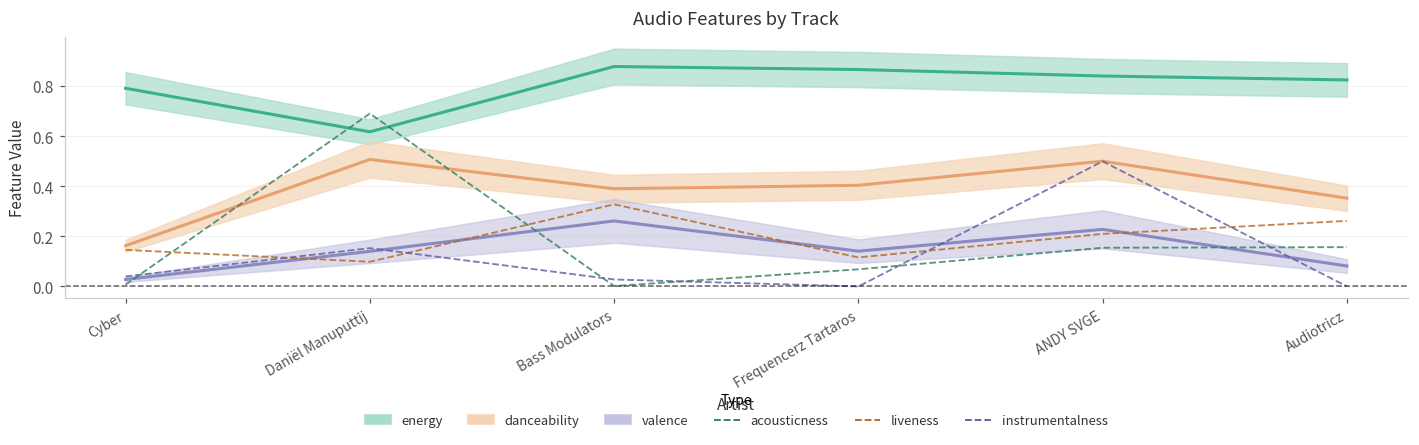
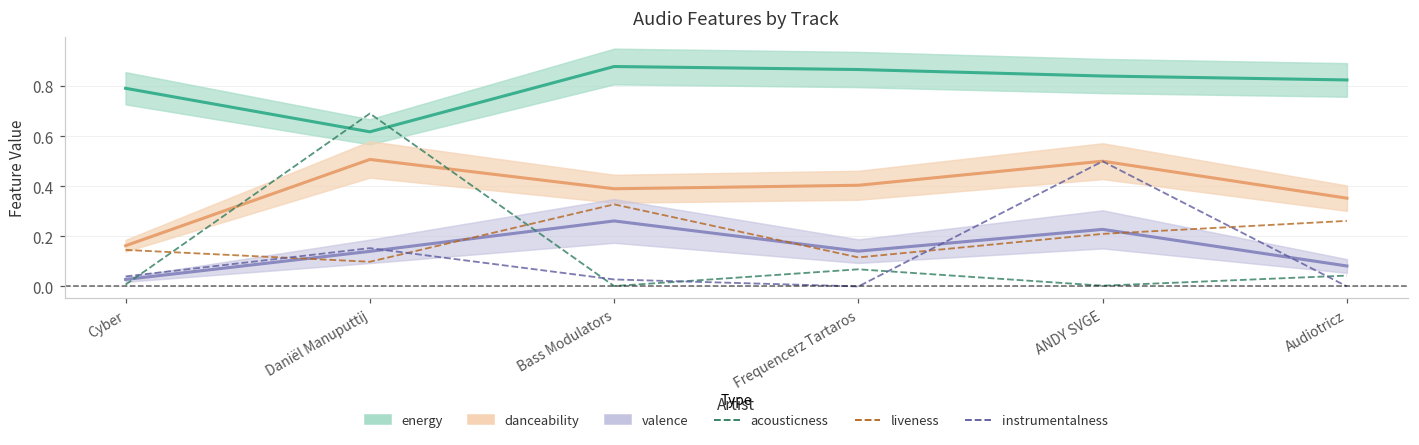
acousticness, ANDY SVGE: 0.15 -> 0.00
acousticness, Audiotricz: 0.16 -> 0.04
